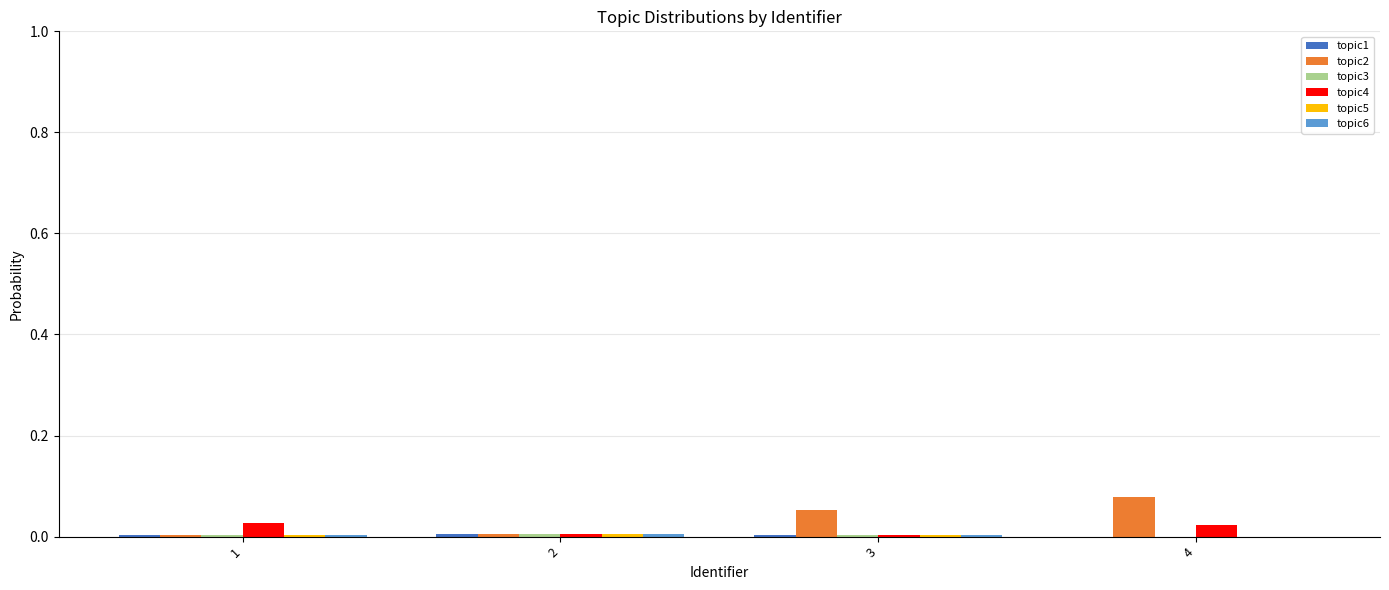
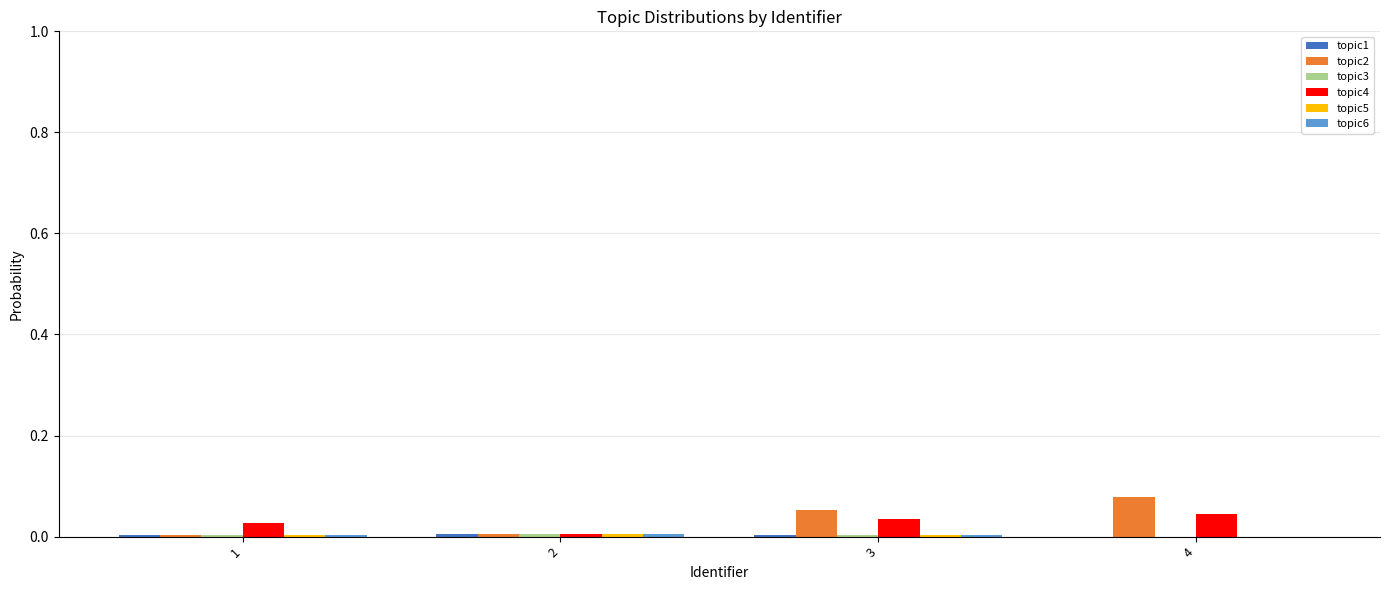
topic4, 3: 0.00 -> 0.03
topic4, 4: 0.02 -> 0.05
